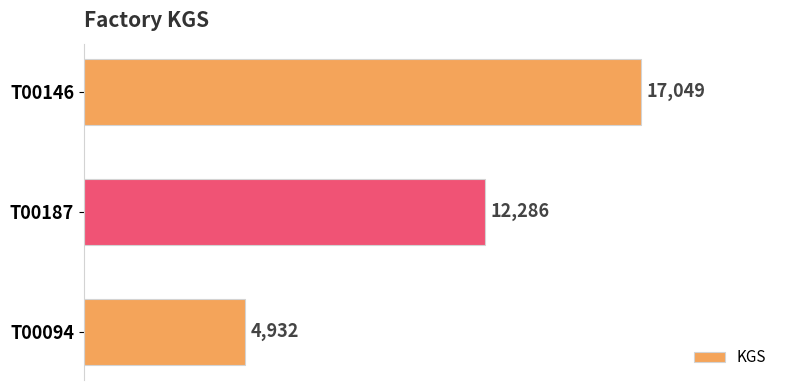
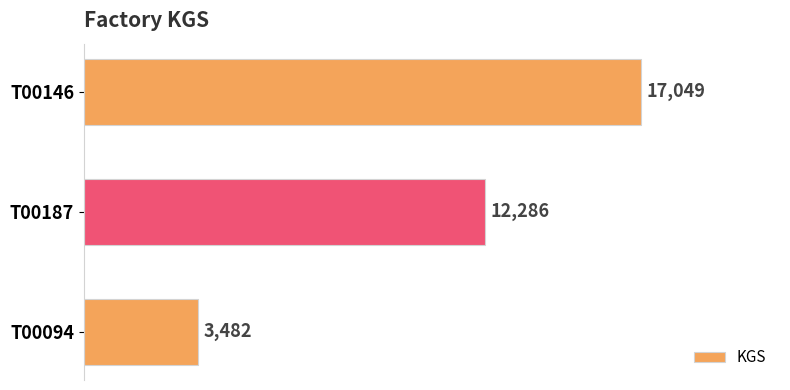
T00094: 4,932 -> 3,482
